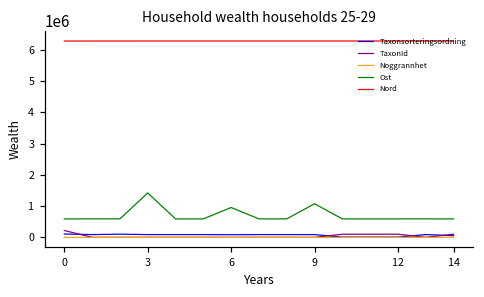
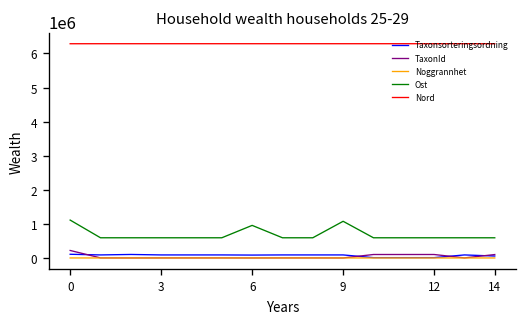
Ost, 0: 600000 -> 1100000
Ost, 3: 1400000 -> 600000
